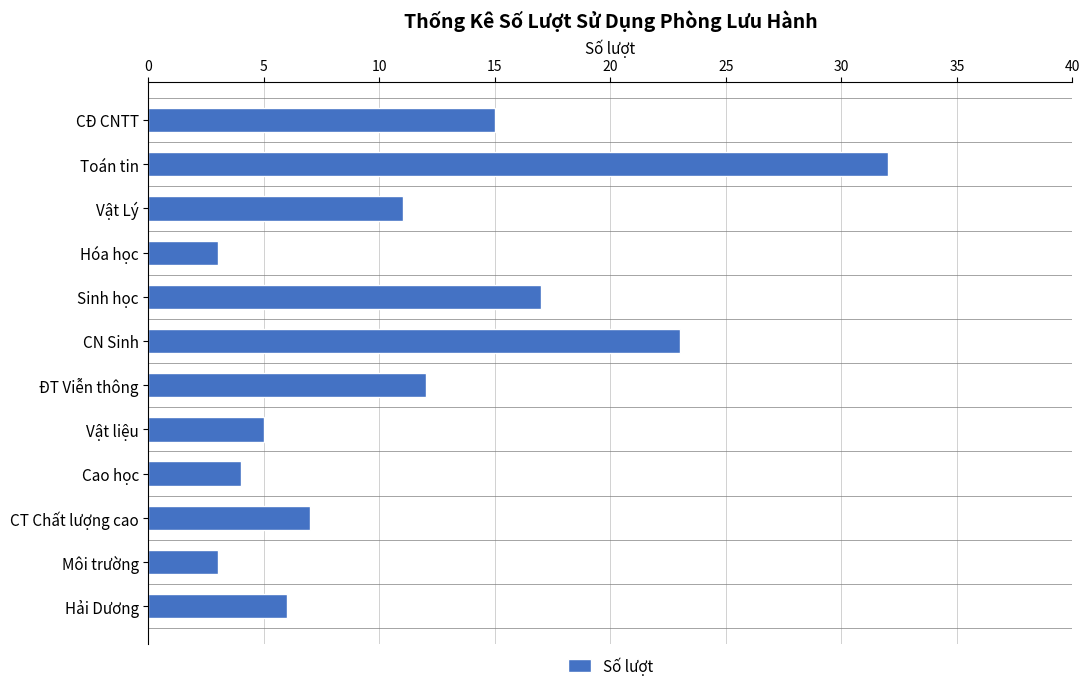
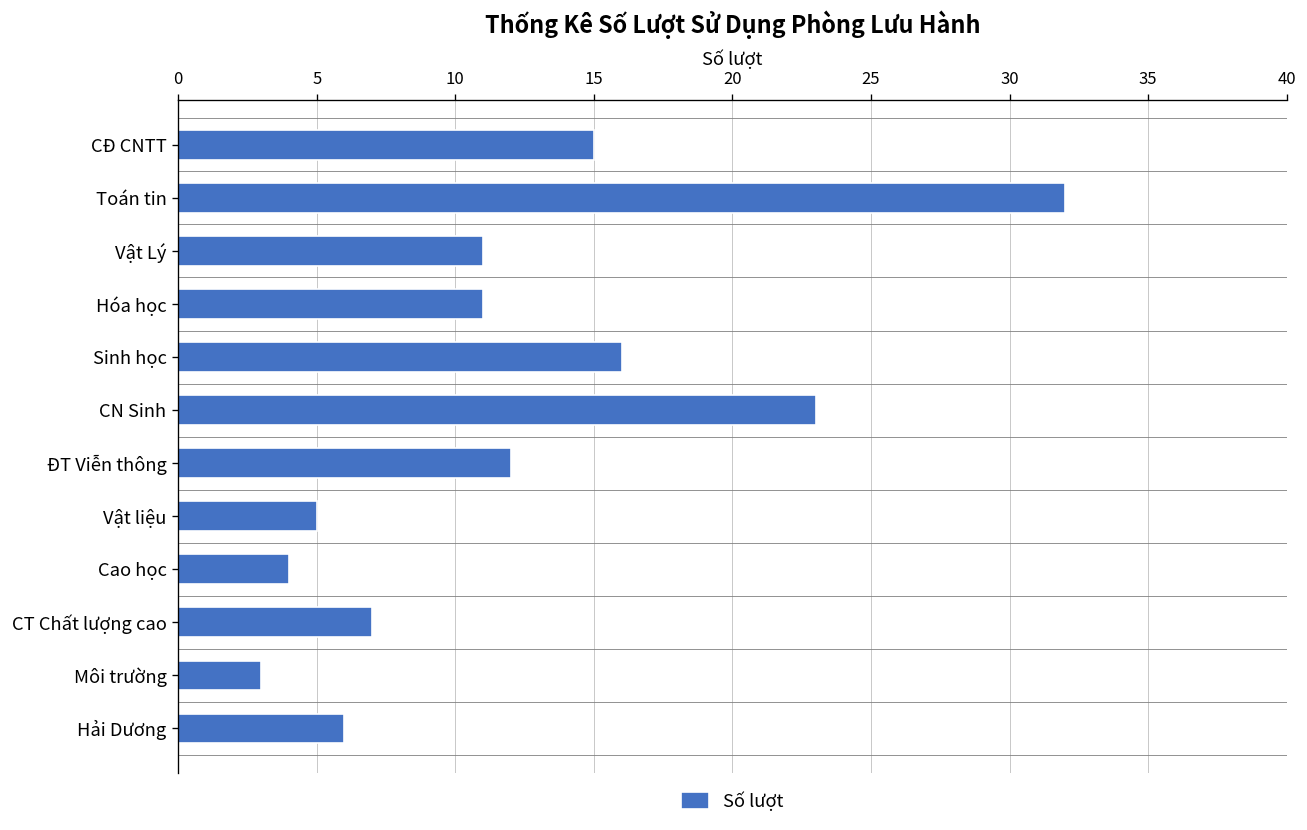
Hóa học: 3 -> 11
Sinh học: 17 -> 16
